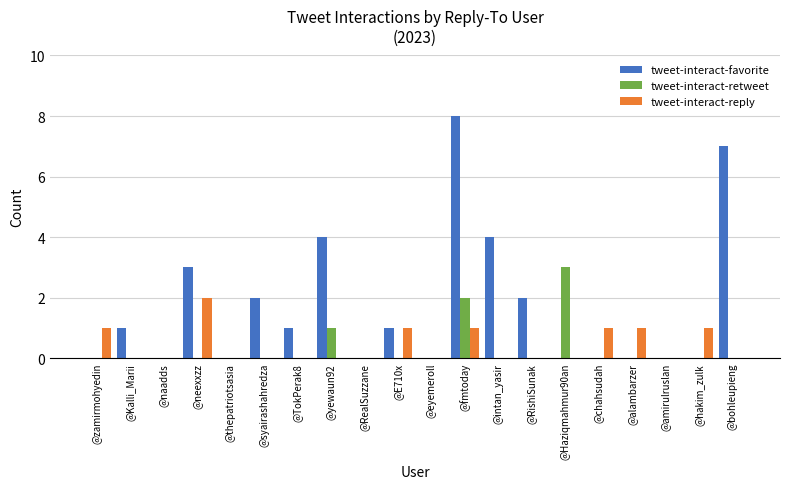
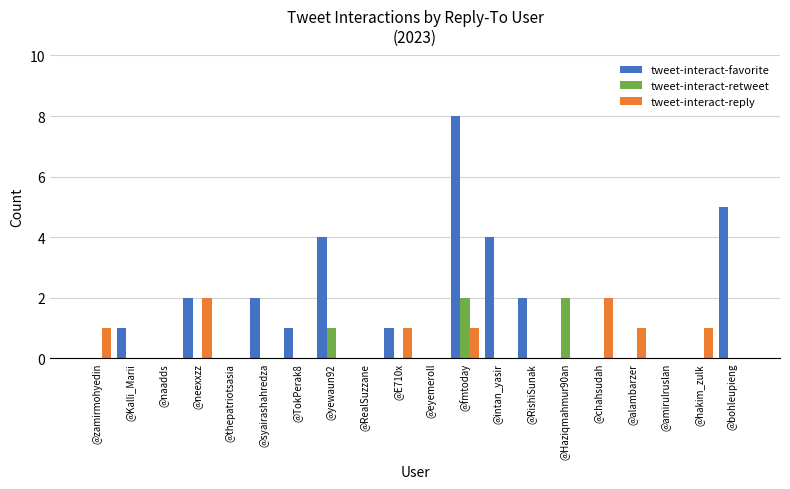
tweet-interact-favorite, @neexxzz: 3 -> 2
tweet-interact-retweet, @Haziqmahmur90an: 3 -> 2
tweet-interact-reply, @chahsudah: 1 -> 2
tweet-interact-favorite, @bohleupieng: 7 -> 5
